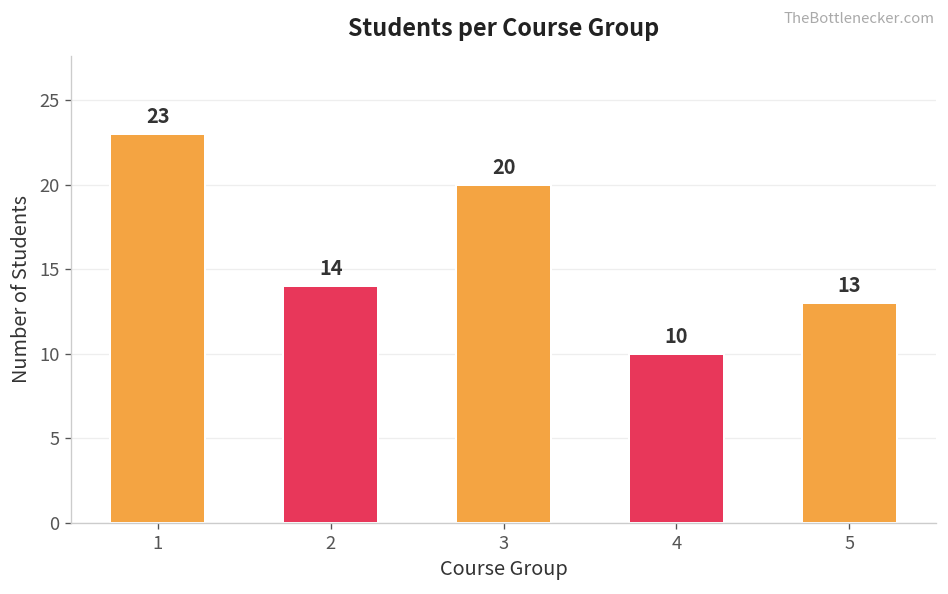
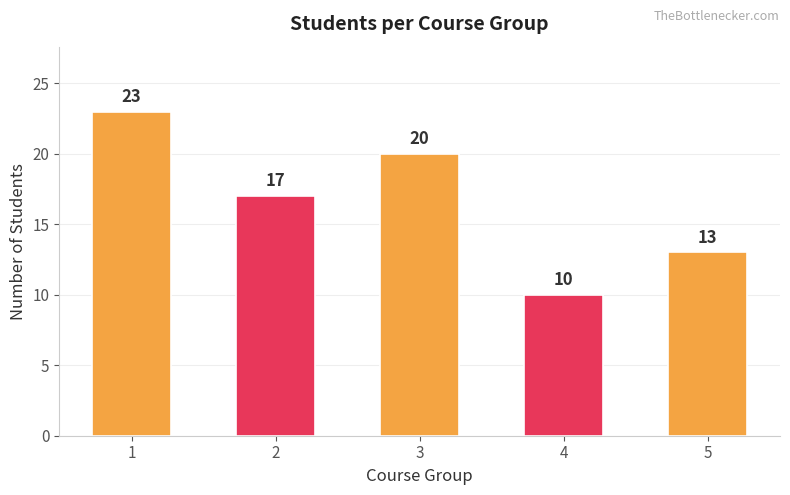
2: 14 -> 17
